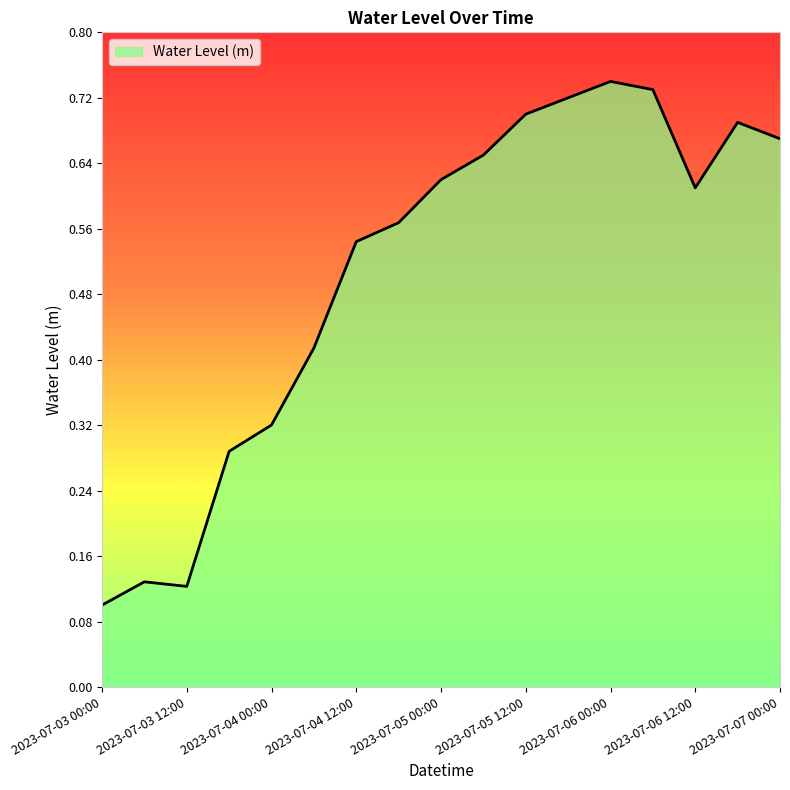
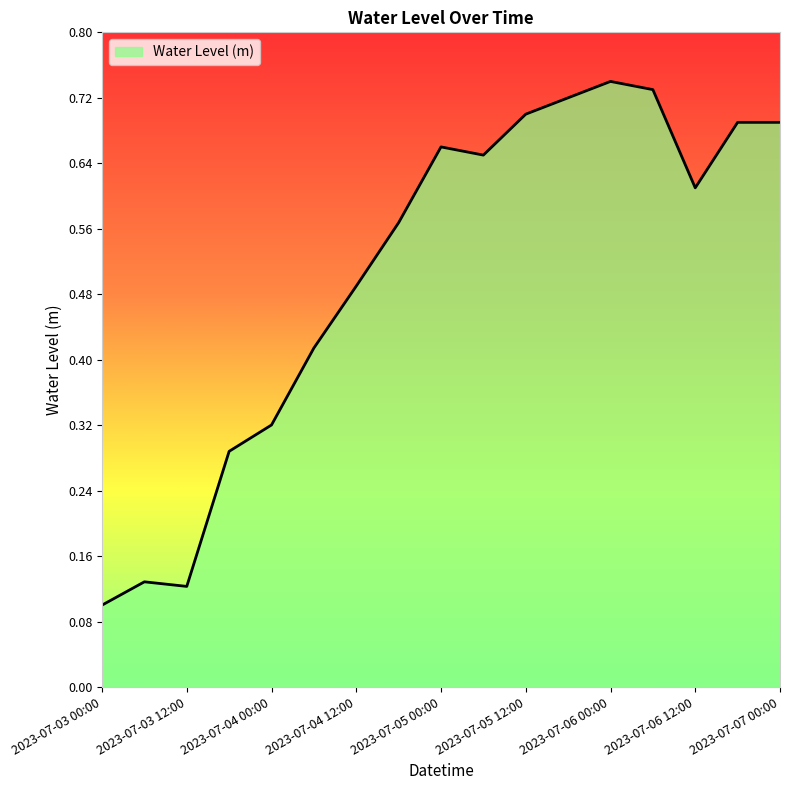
2023-07-04 12:00: 0.54 -> 0.49
2023-07-05 00:00: 0.62 -> 0.66
2023-07-07 00:00: 0.67 -> 0.69
